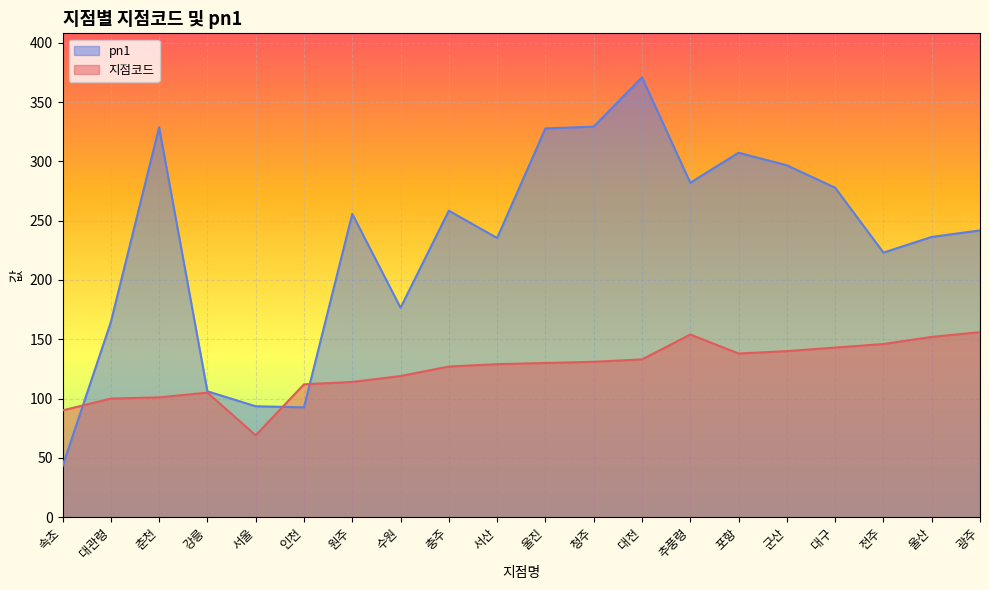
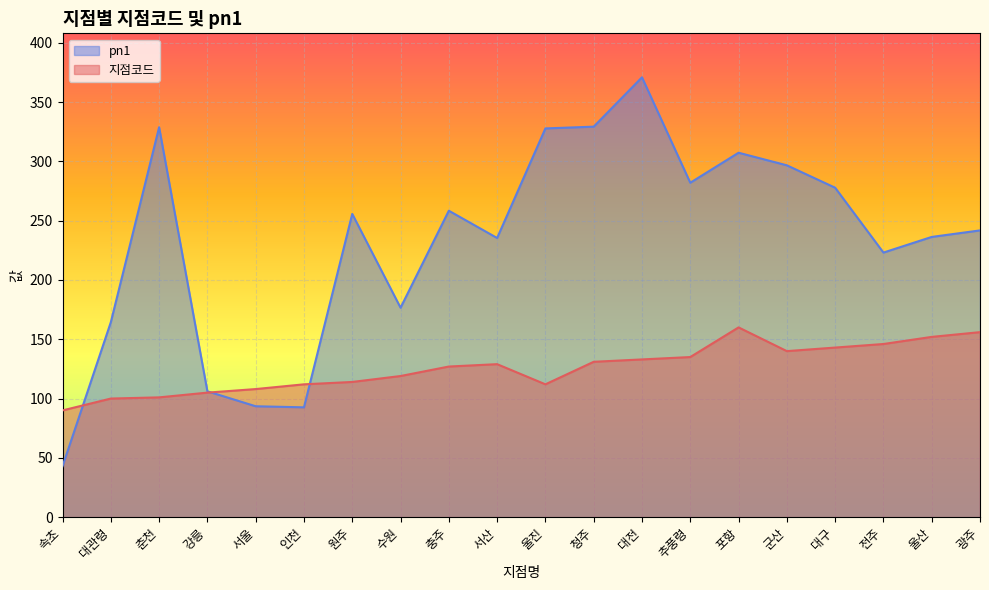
지점코드, 서울: 69 -> 108
지점코드, 울진: 130 -> 112
지점코드, 추풍령: 154 -> 135
지점코드, 포항: 138 -> 160
